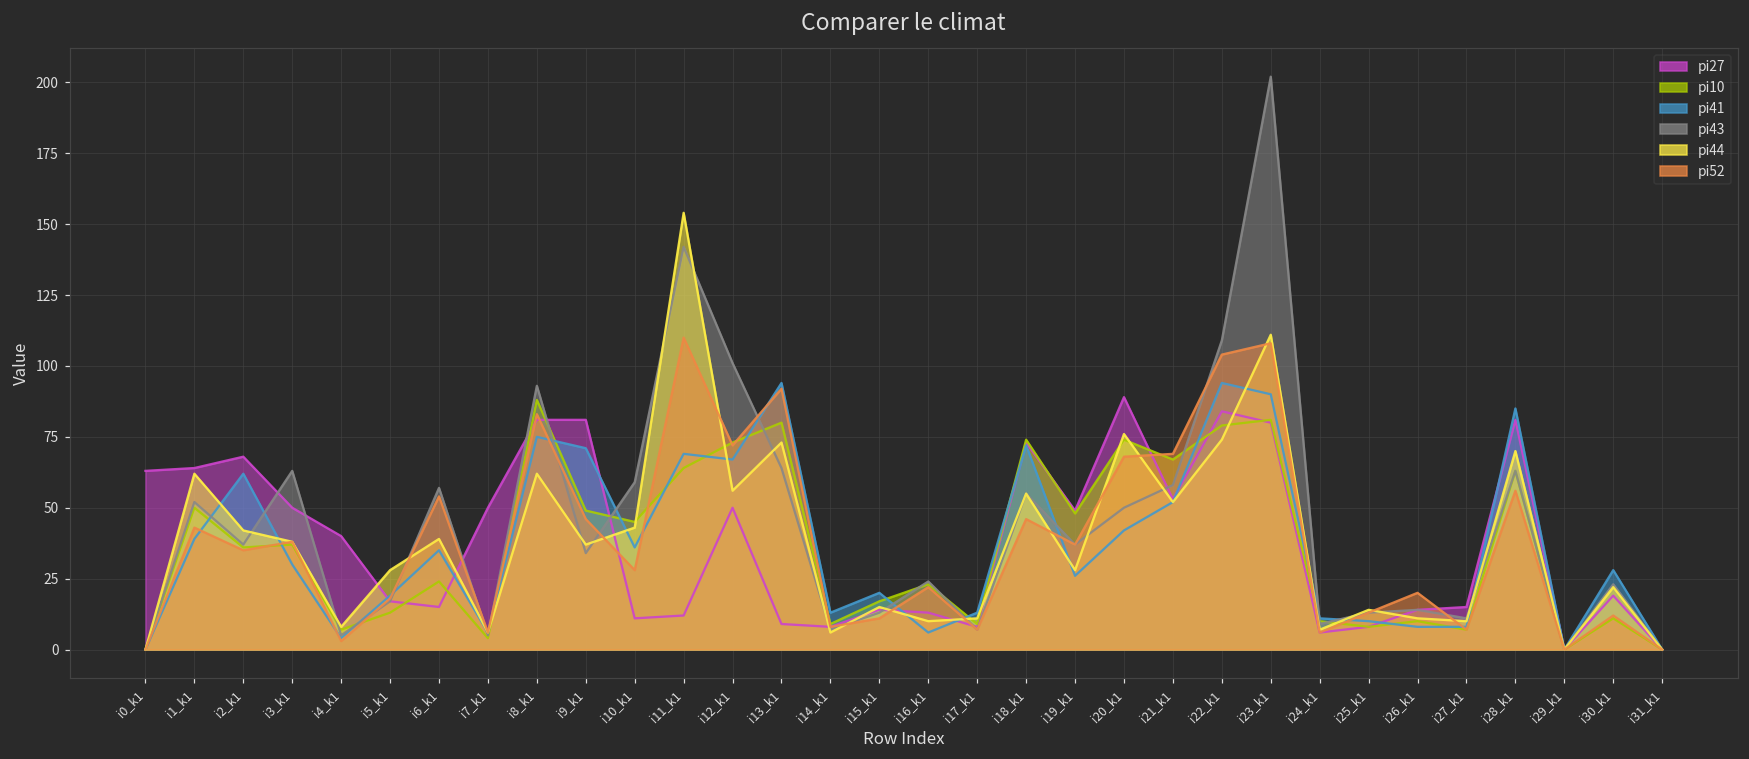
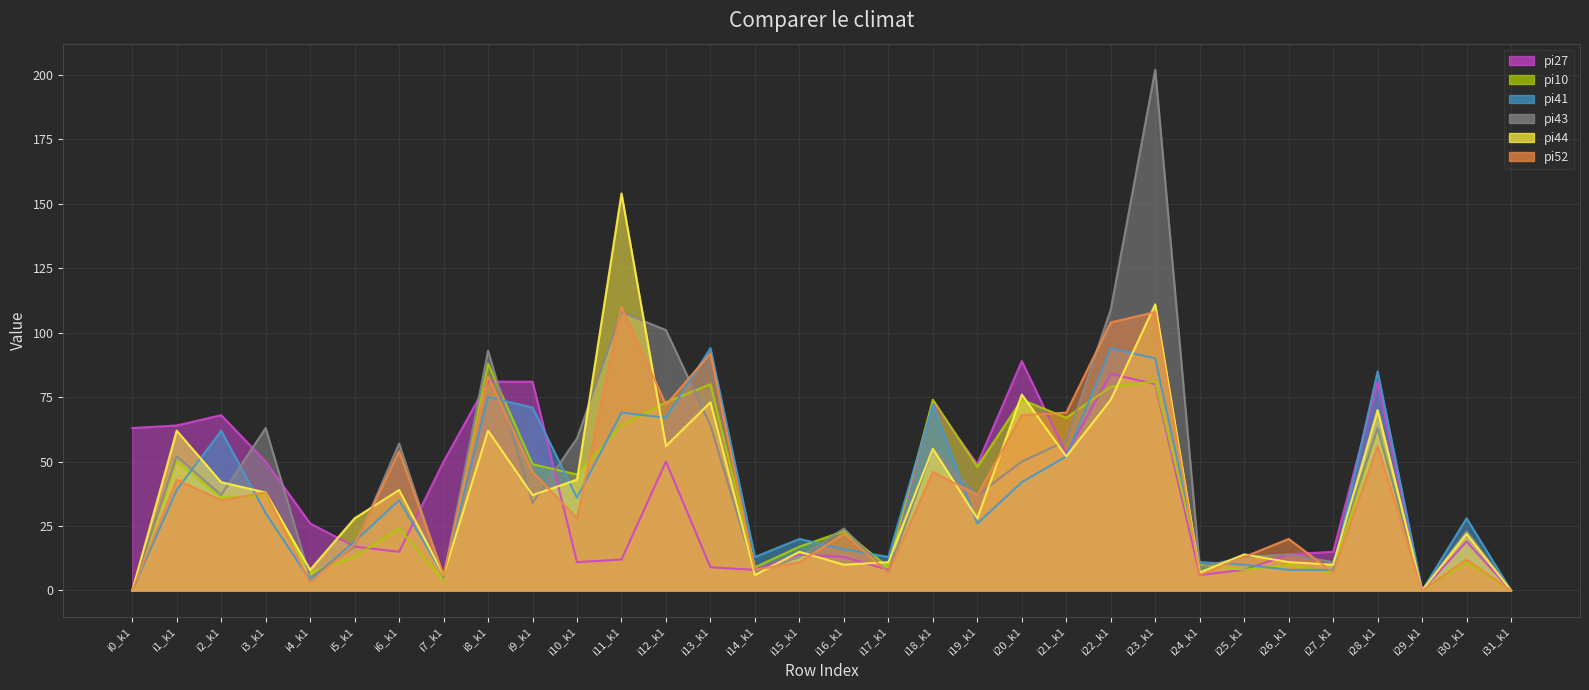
pi27, i4_k1: 40 -> 26
pi43, i11_k1: 142 -> 108
pi41, i16_k1: 6 -> 16
